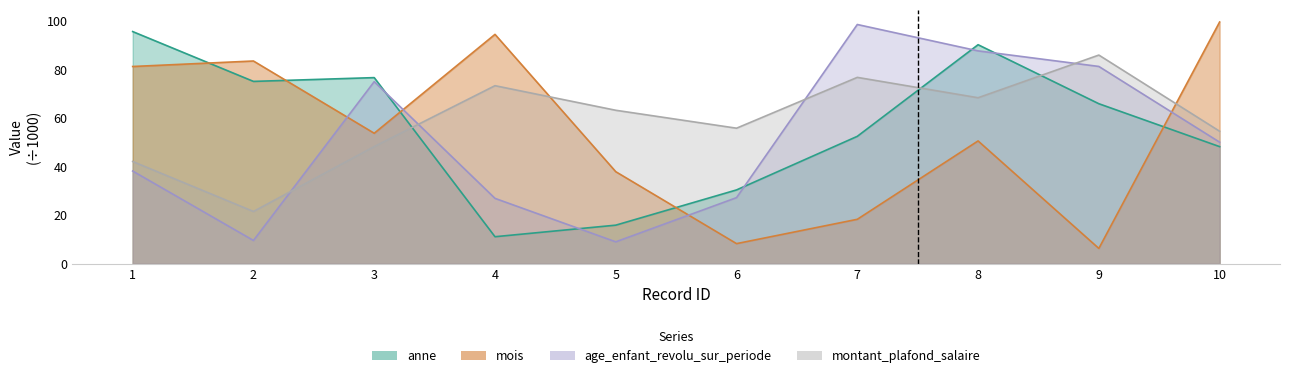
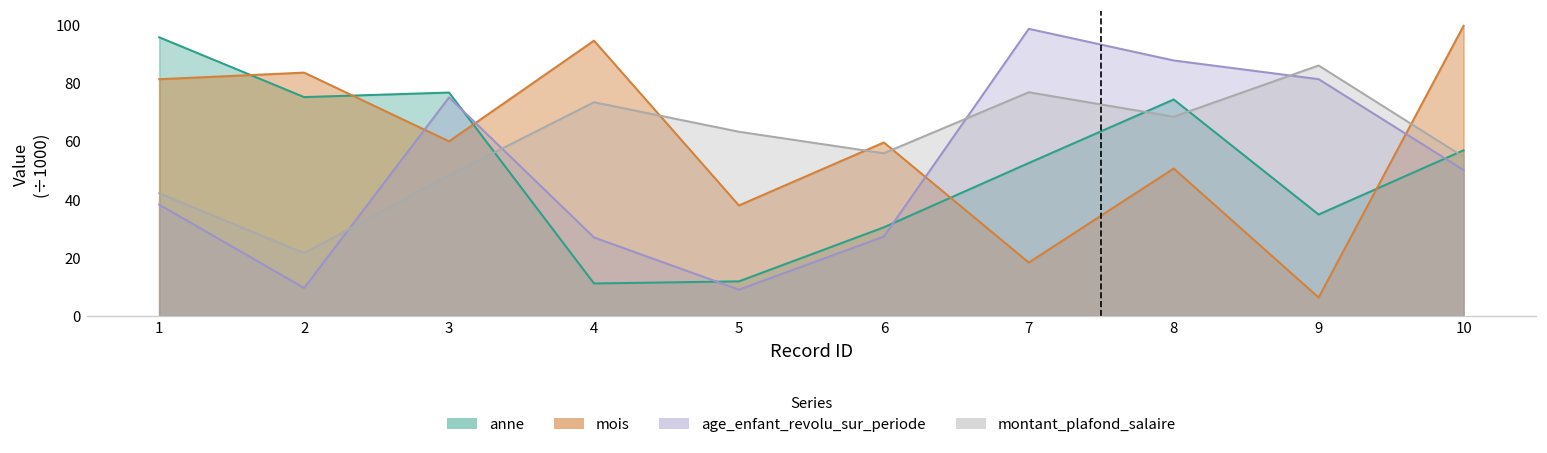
mois, 3: 54 -> 60
anne, 5: 16 -> 12
mois, 6: 8 -> 60
anne, 8: 90 -> 74
anne, 9: 66 -> 35
anne, 10: 48 -> 57
